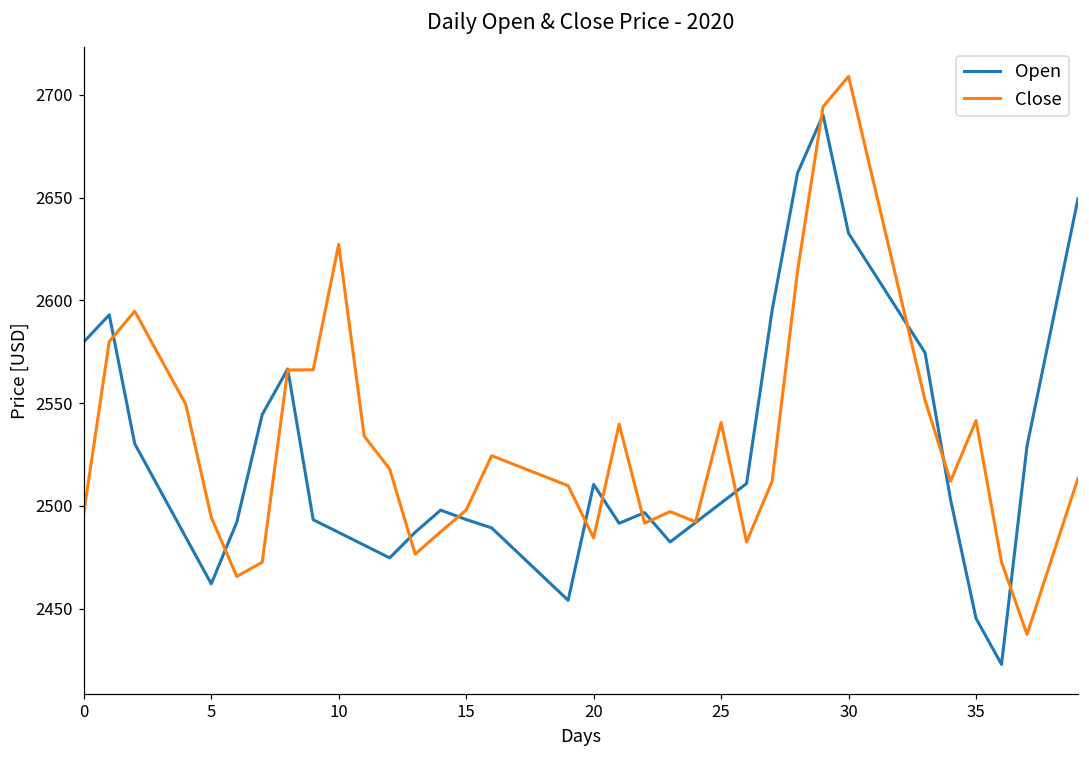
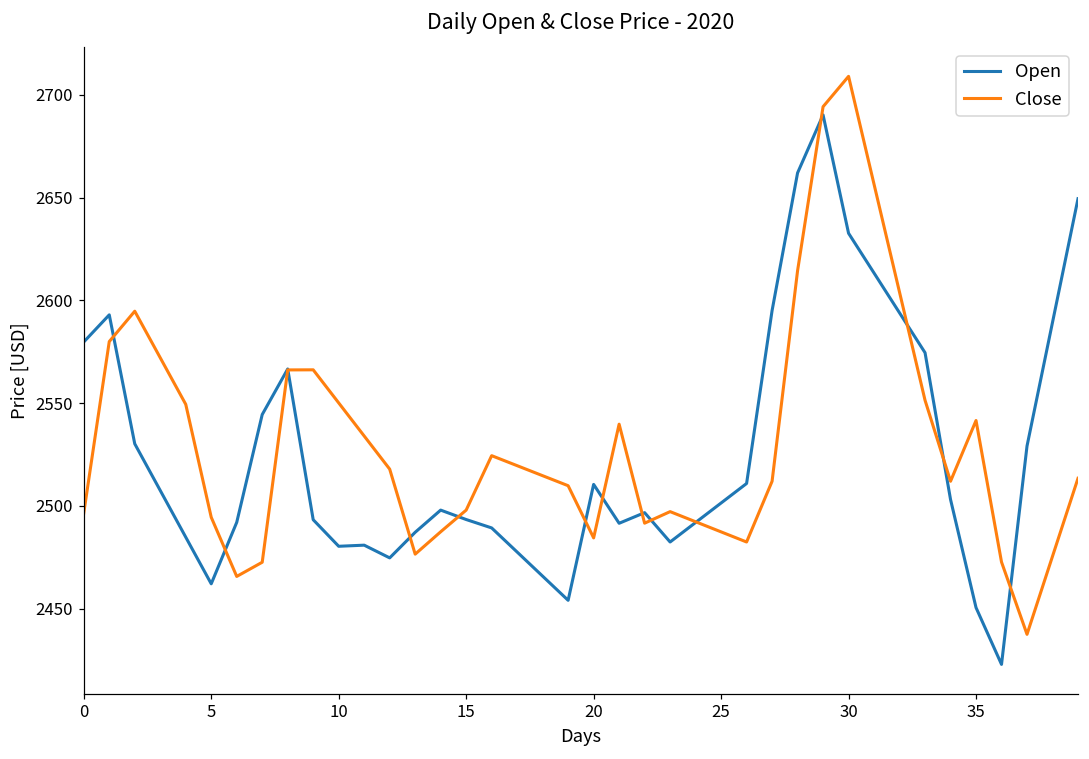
Open, 10: 2487 -> 2480
Close, 10: 2627 -> 2550
Close, 25: 2541 -> 2487
Open, 35: 2445 -> 2451
